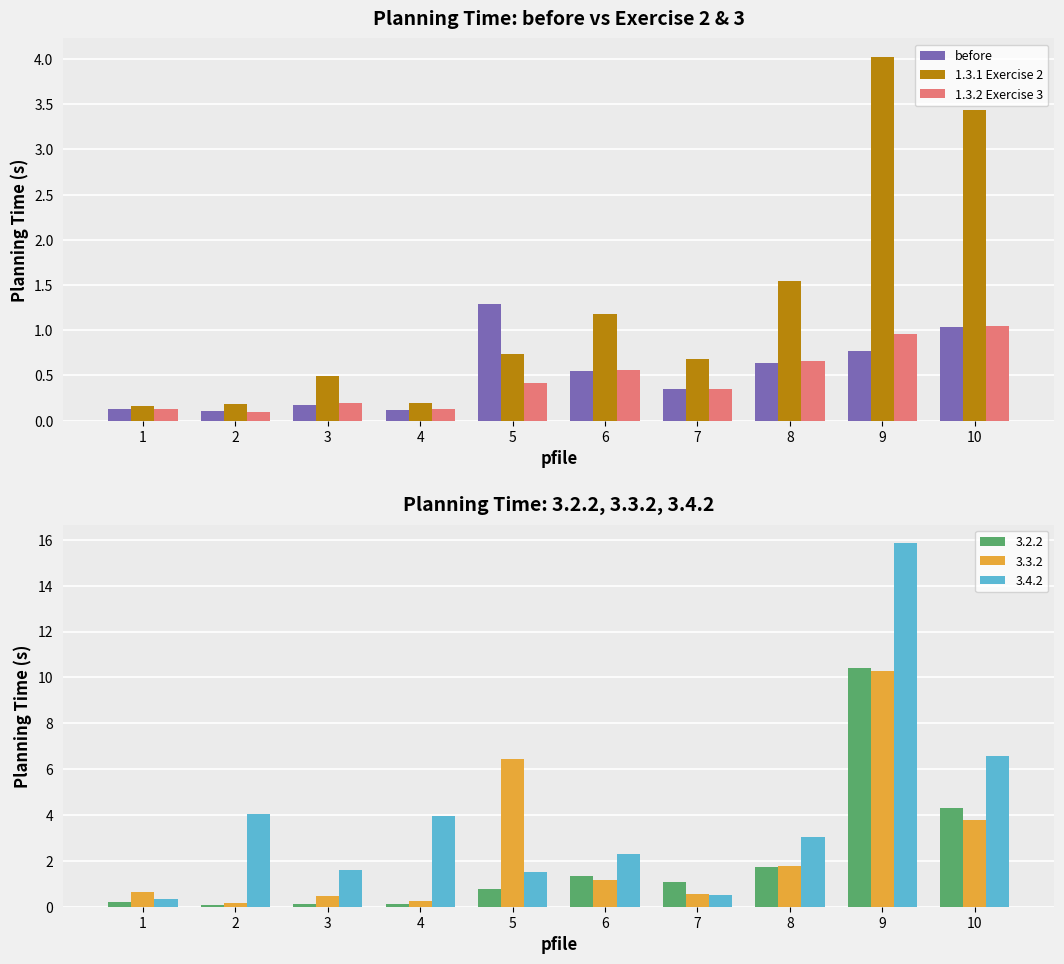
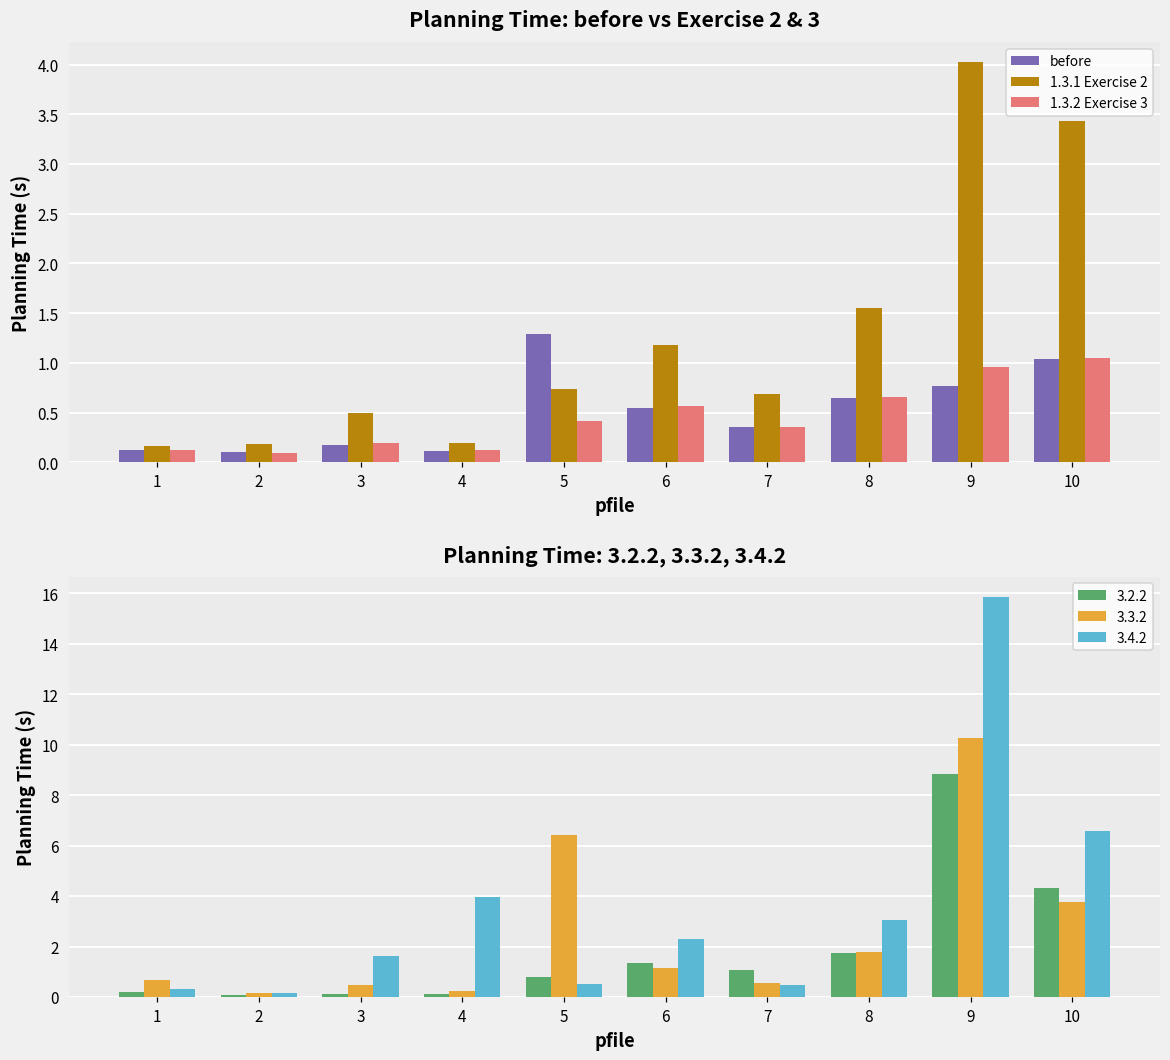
Planning Time: 3.2.2, 3.3.2, 3.4.2, 3.4.2, 2: 4.0 -> 0.2
Planning Time: 3.2.2, 3.3.2, 3.4.2, 3.4.2, 5: 1.5 -> 0.5
Planning Time: 3.2.2, 3.3.2, 3.4.2, 3.2.2, 9: 10.4 -> 8.9
